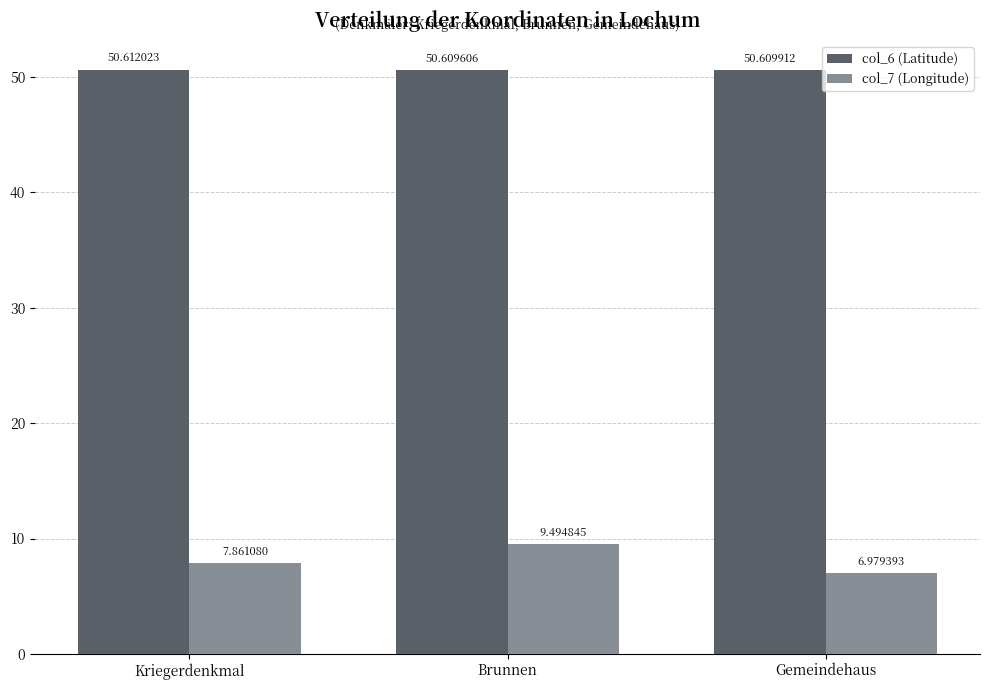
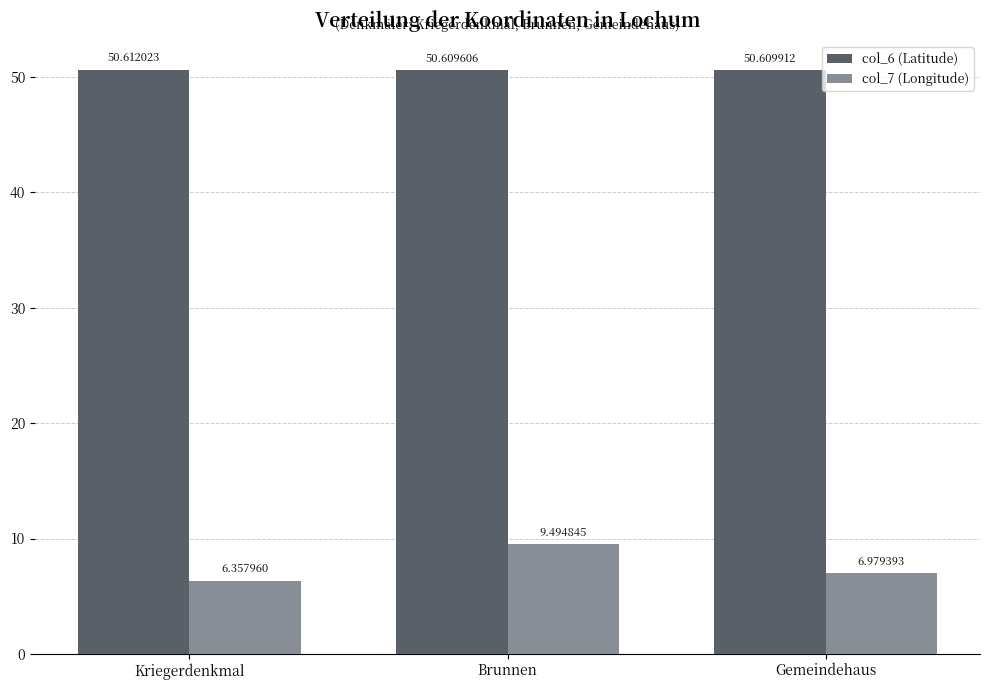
col_7 (Longitude), Kriegerdenkmal: 7.861080 -> 6.357960
